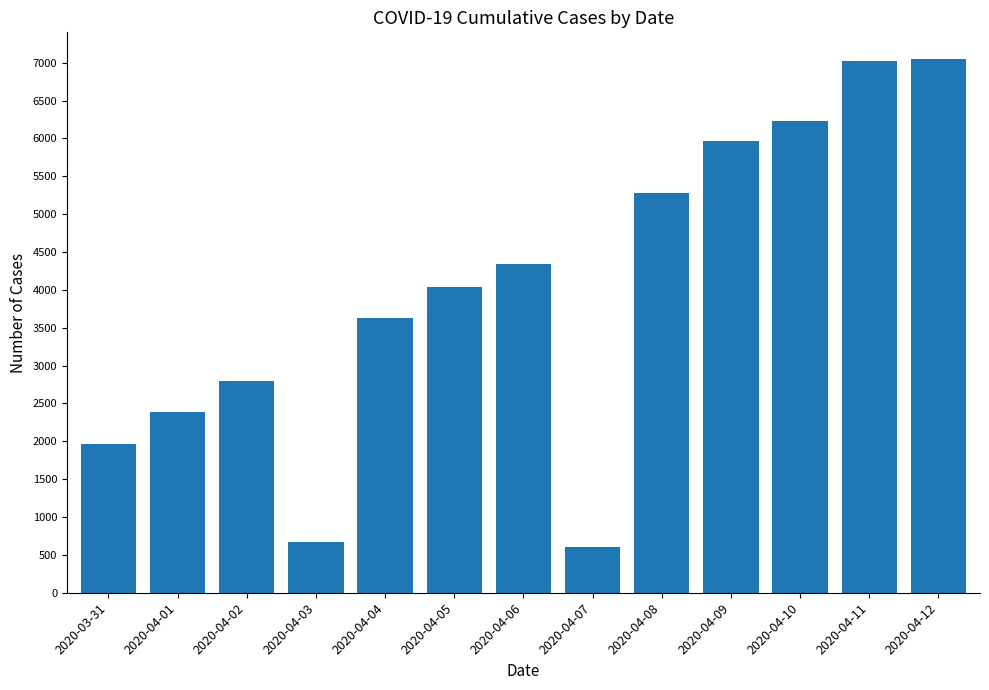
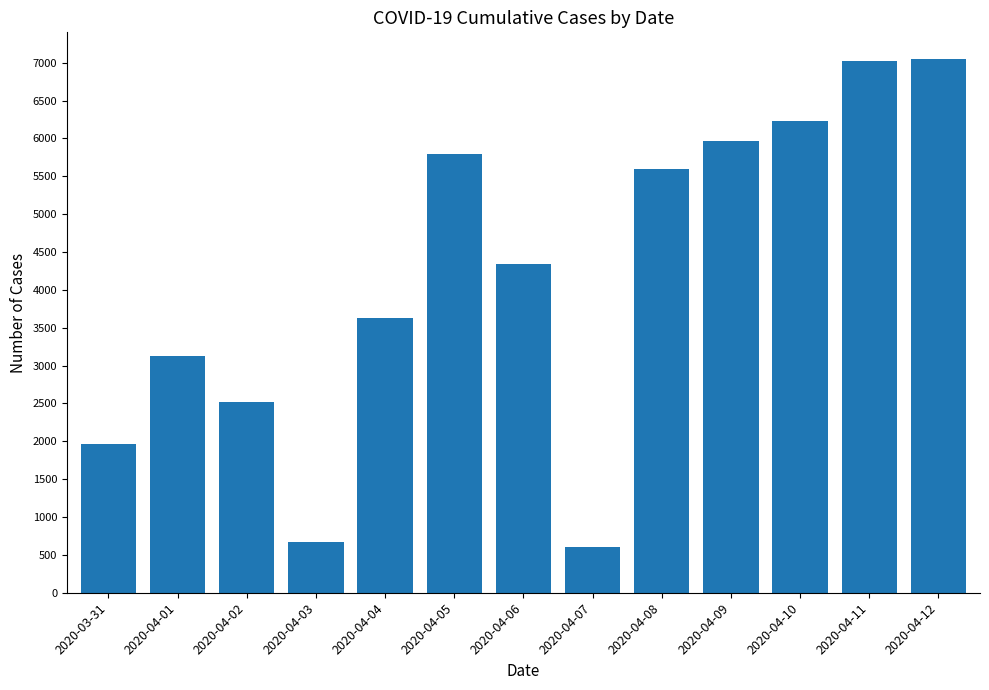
2020-04-01: 2400 -> 3100
2020-04-02: 2800 -> 2500
2020-04-05: 4000 -> 5800
2020-04-08: 5300 -> 5600
